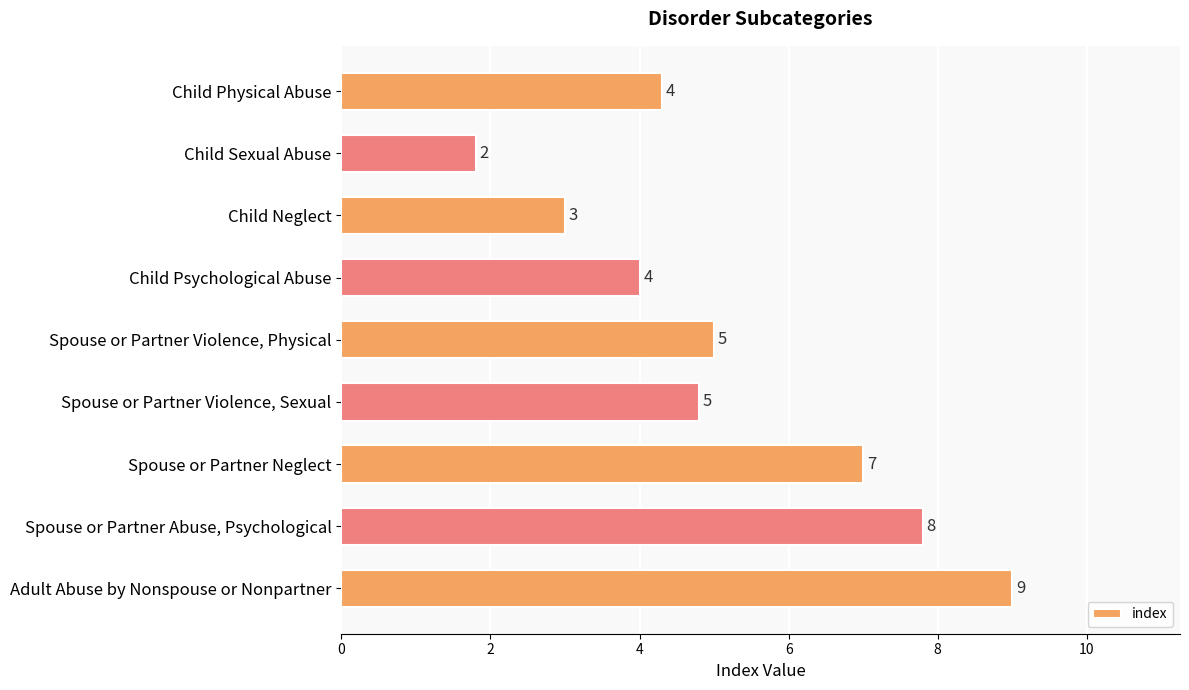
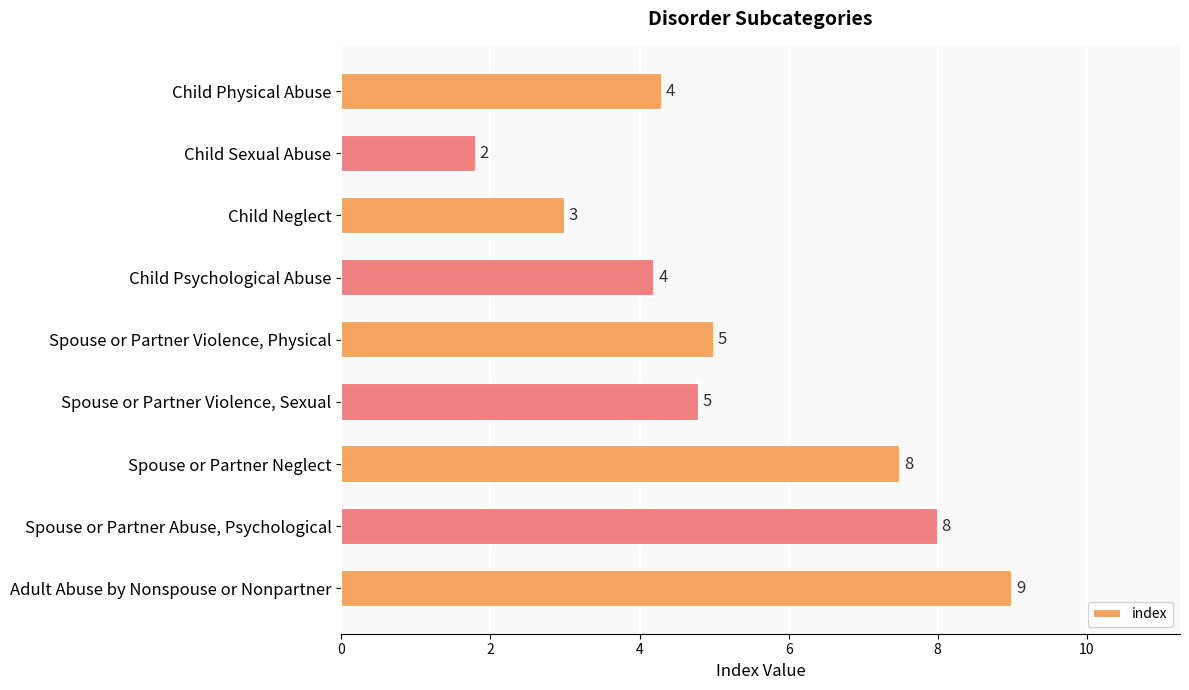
Child Psychological Abuse: 4.0 -> 4.2
Spouse or Partner Neglect: 7 -> 8
Spouse or Partner Abuse, Psychological: 7.8 -> 8.0
